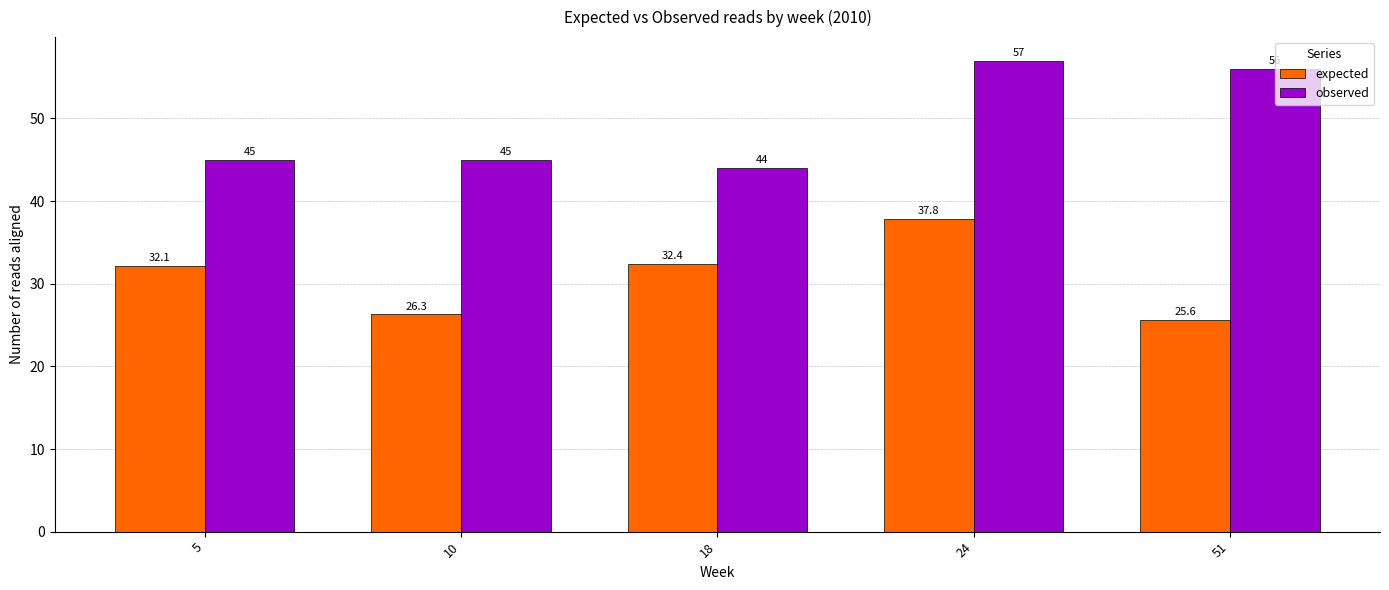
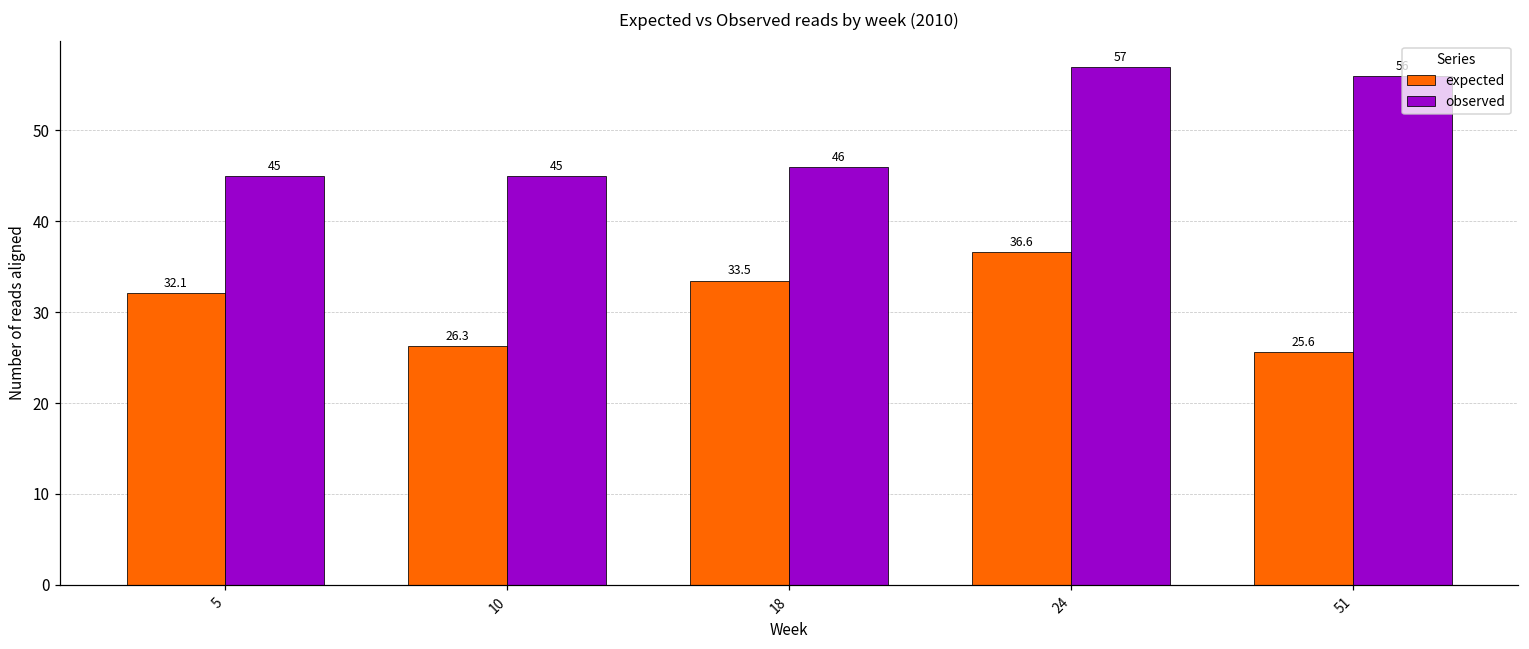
expected, 18: 32.4 -> 33.5
observed, 18: 44 -> 46
expected, 24: 37.8 -> 36.6
